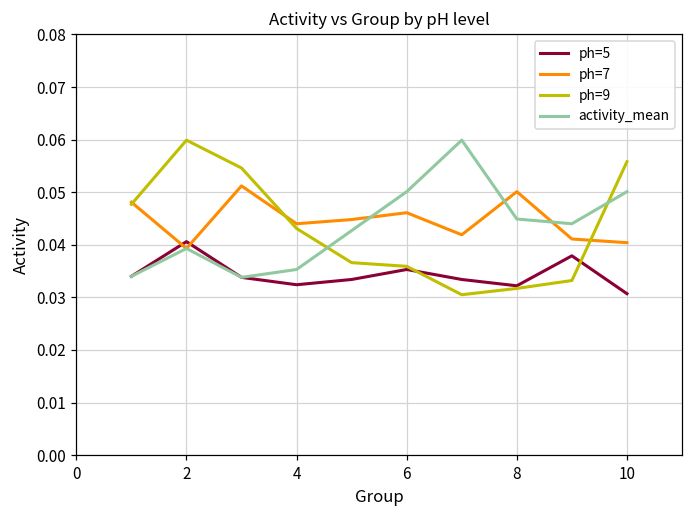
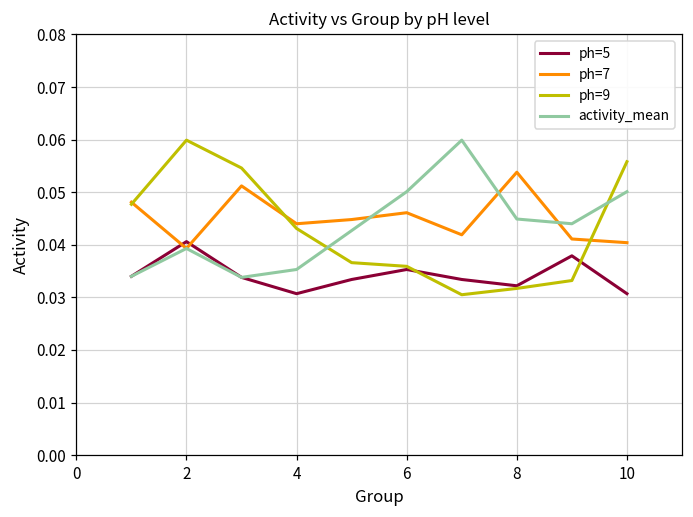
ph=5, 4: 0.032 -> 0.031
ph=7, 8: 0.050 -> 0.054
